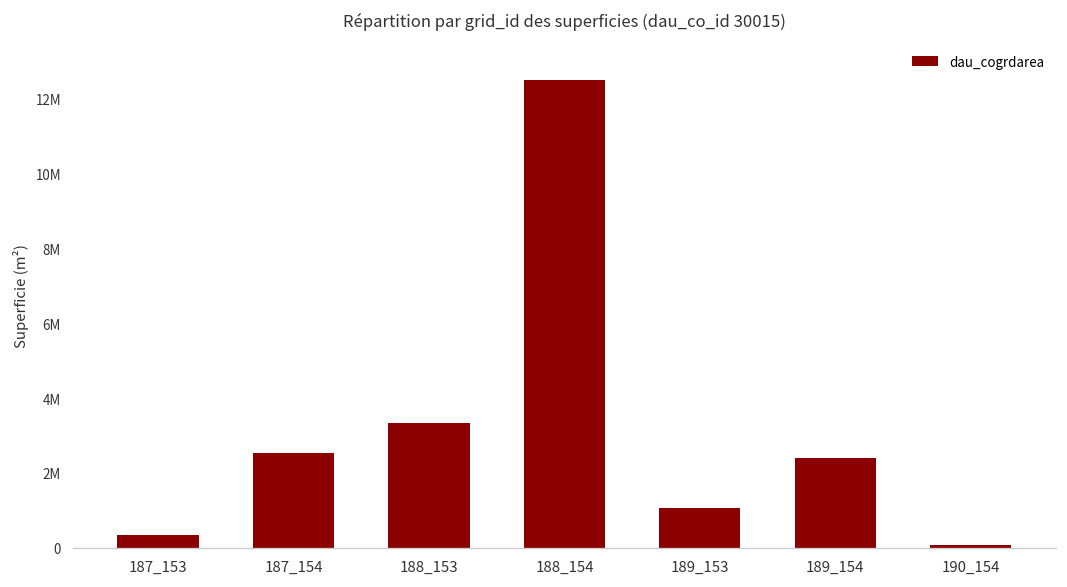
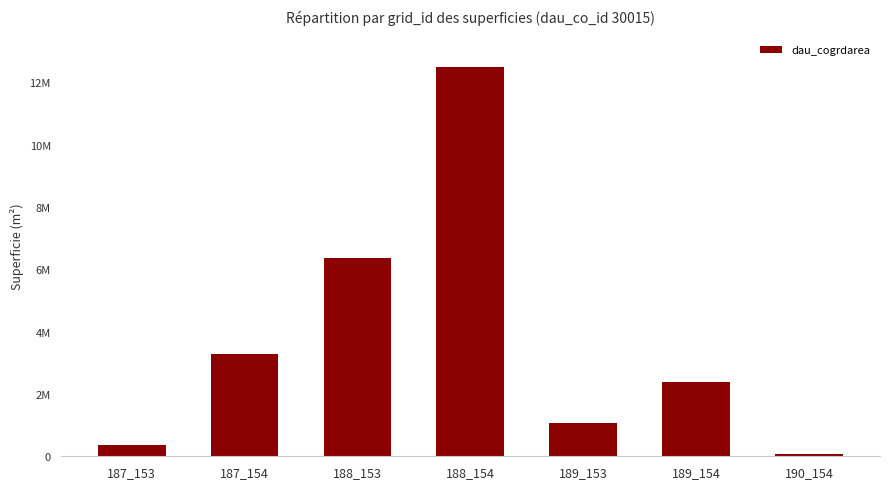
187_154: 2500000 -> 3300000
188_153: 3300000 -> 6400000
